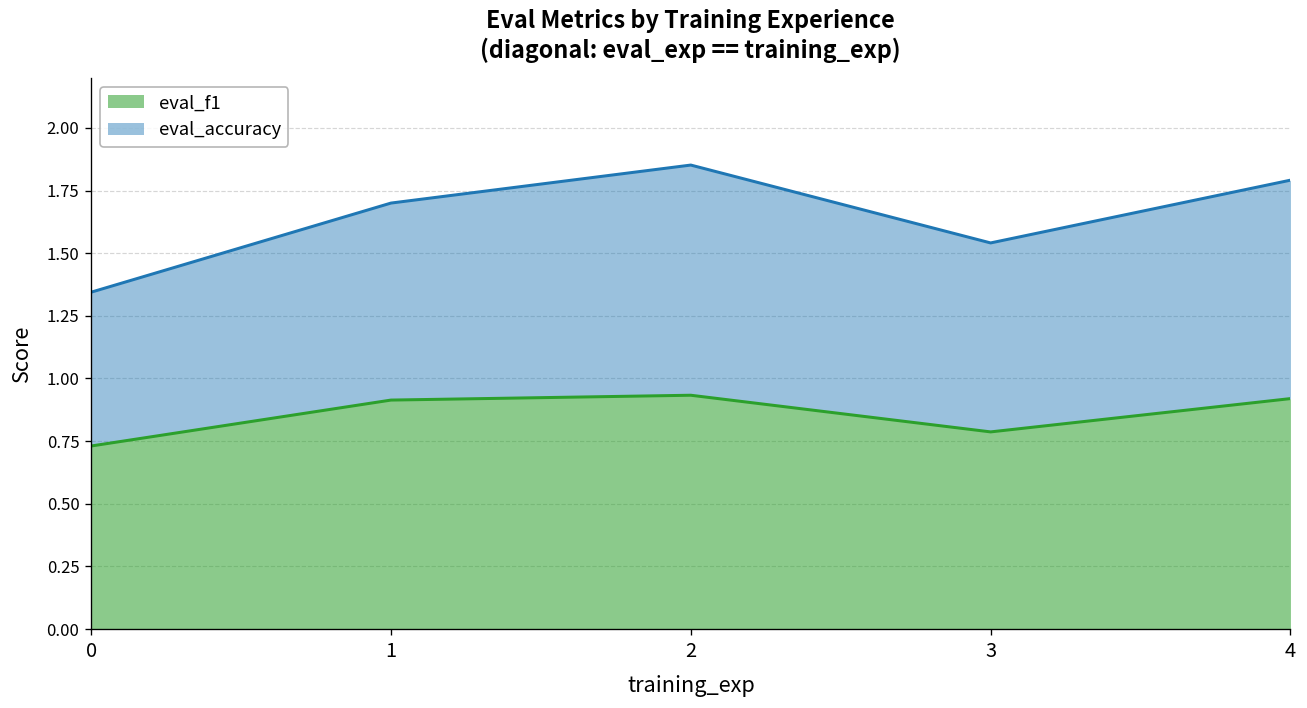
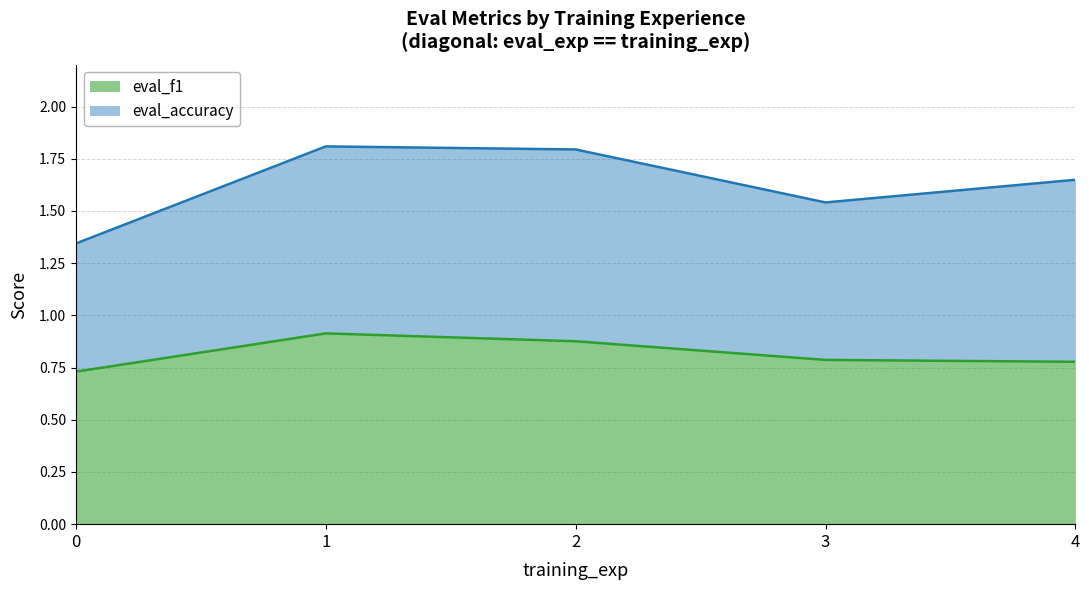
eval_accuracy, 1: 0.79 -> 0.90
eval_f1, 2: 0.93 -> 0.88
eval_f1, 4: 0.92 -> 0.78
